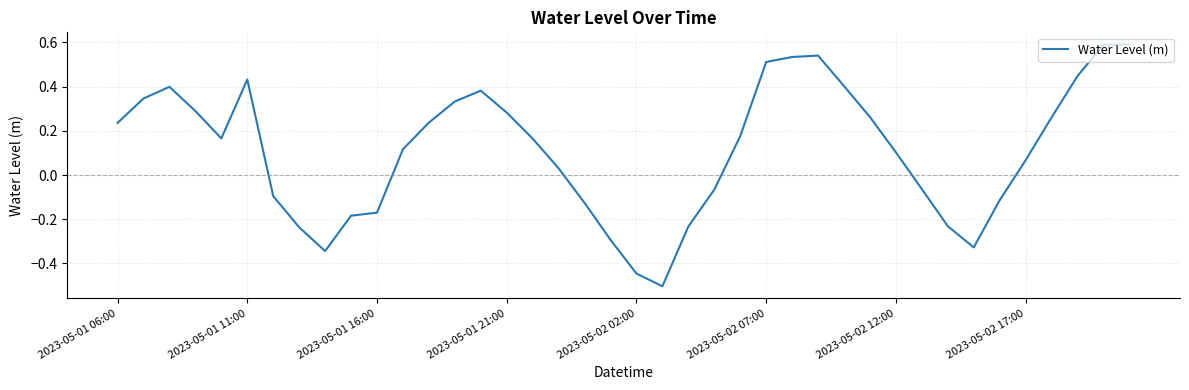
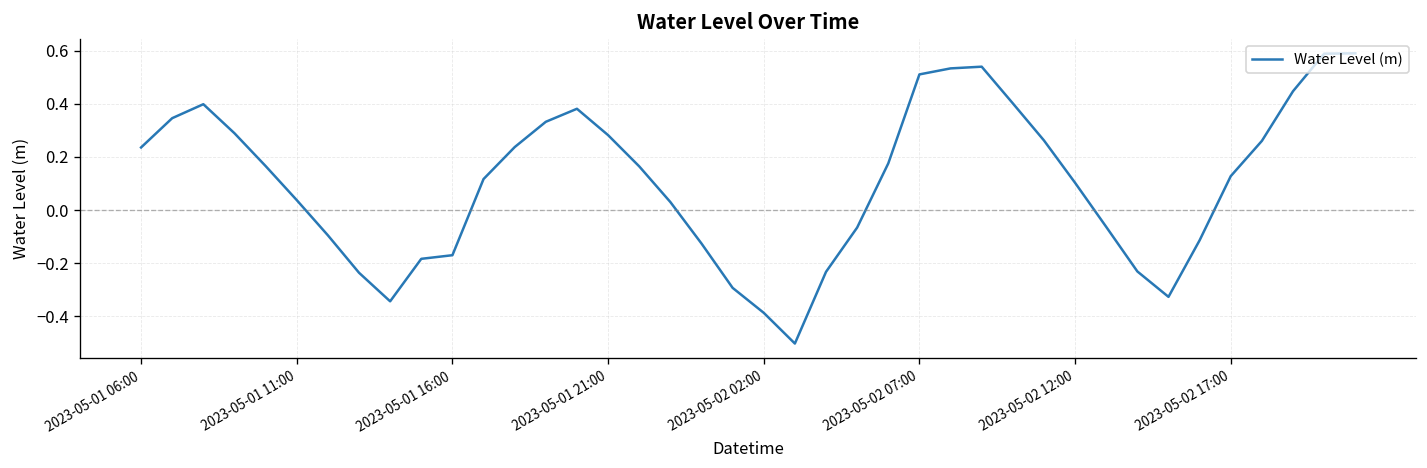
2023-05-01 11:00: 0.43 -> 0.04
2023-05-02 02:00: -0.45 -> -0.39
2023-05-02 17:00: 0.07 -> 0.13
